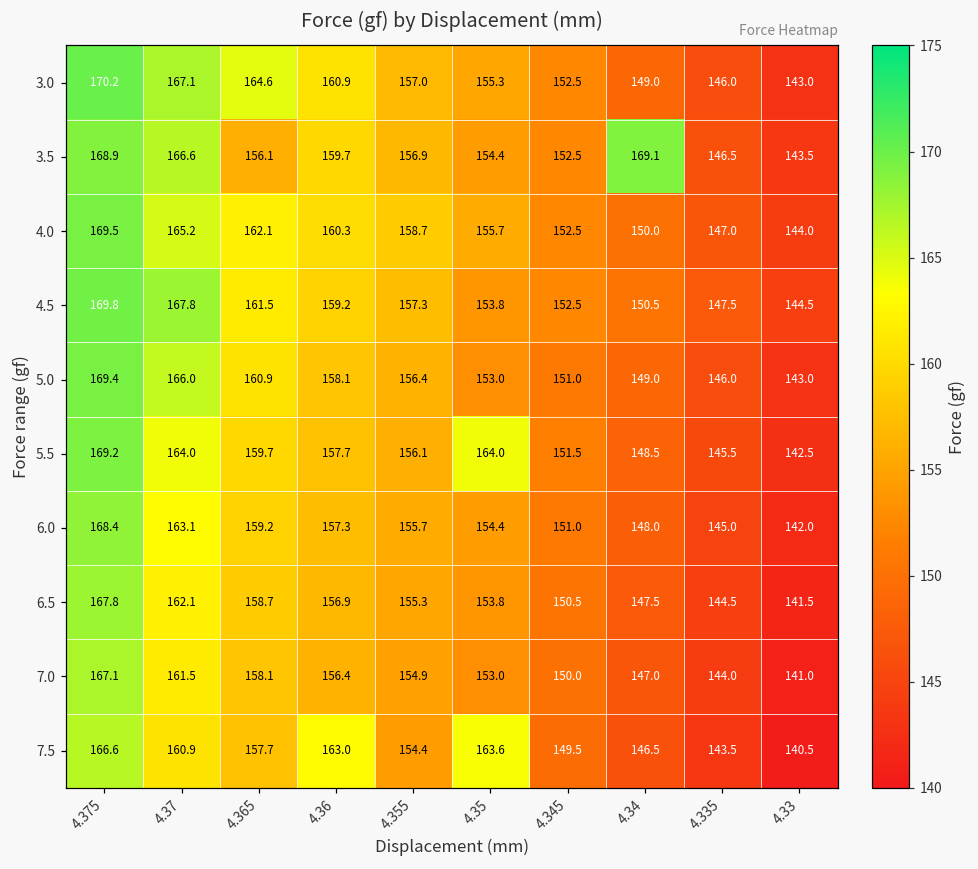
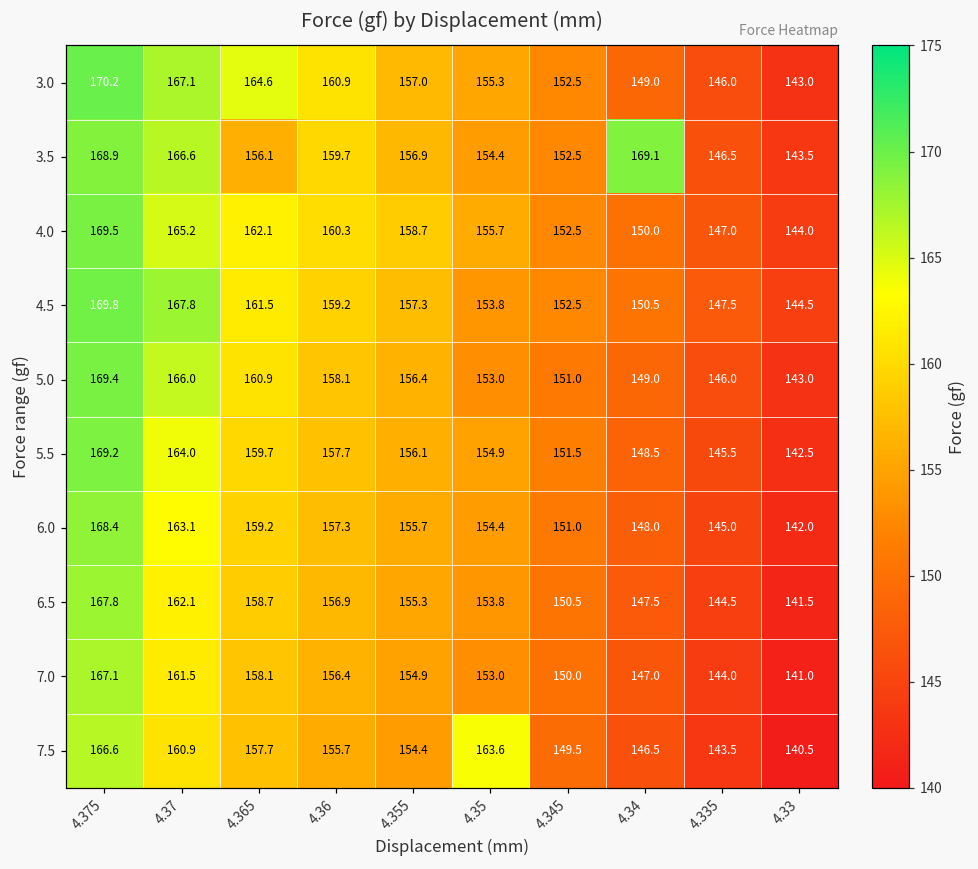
5.5, 4.35: 164.0 -> 154.9
7.5, 4.36: 163.0 -> 155.7
